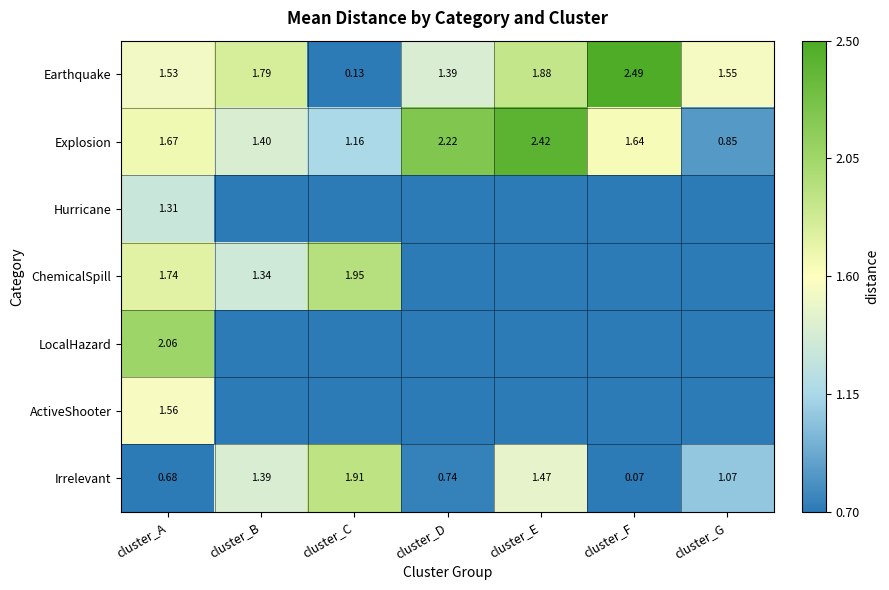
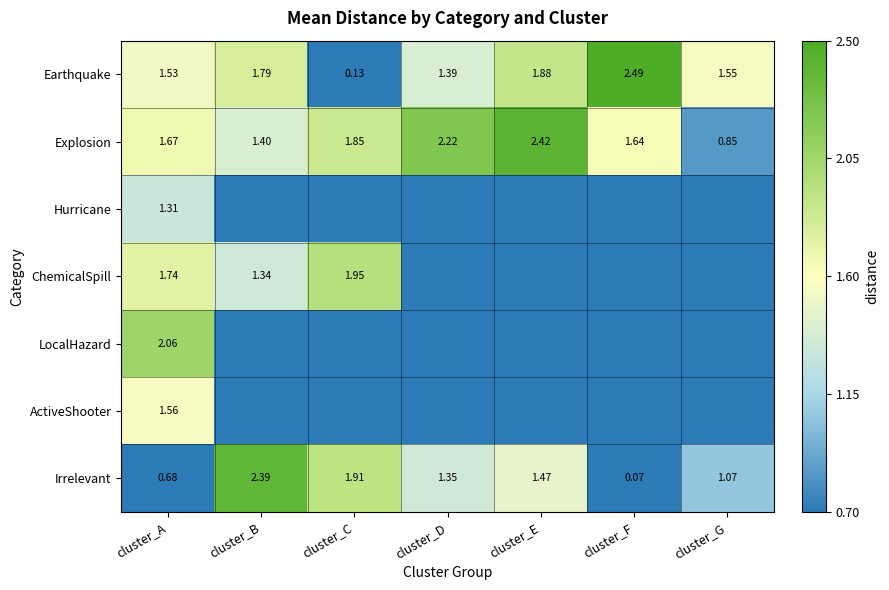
Explosion, cluster_C: 1.16 -> 1.85
Irrelevant, cluster_B: 1.39 -> 2.39
Irrelevant, cluster_D: 0.74 -> 1.35
